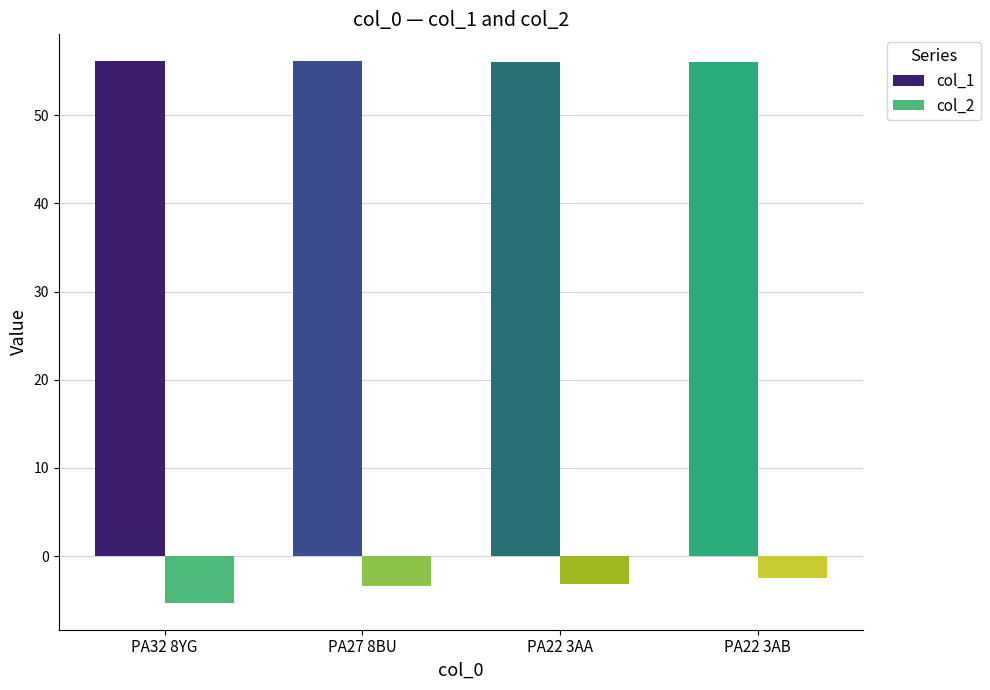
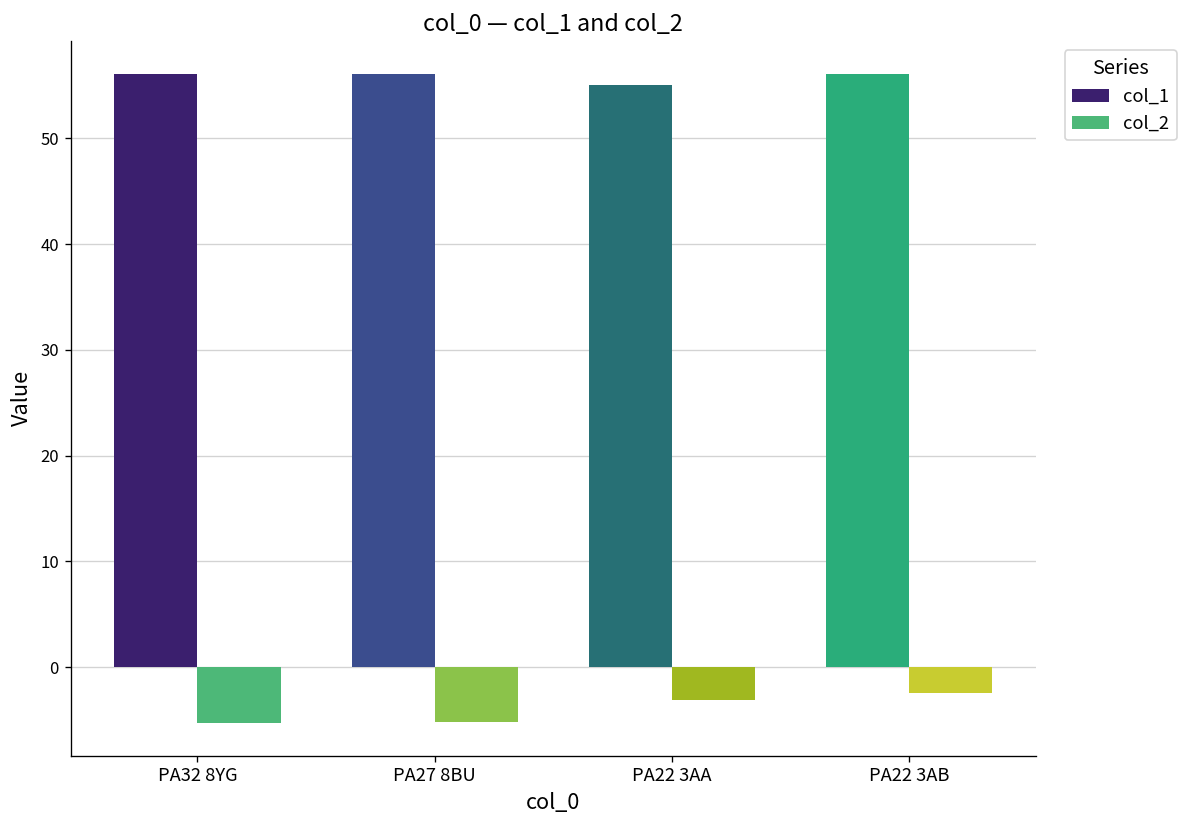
col_2, PA27 8BU: -3 -> -5
col_1, PA22 3AA: 56 -> 55
